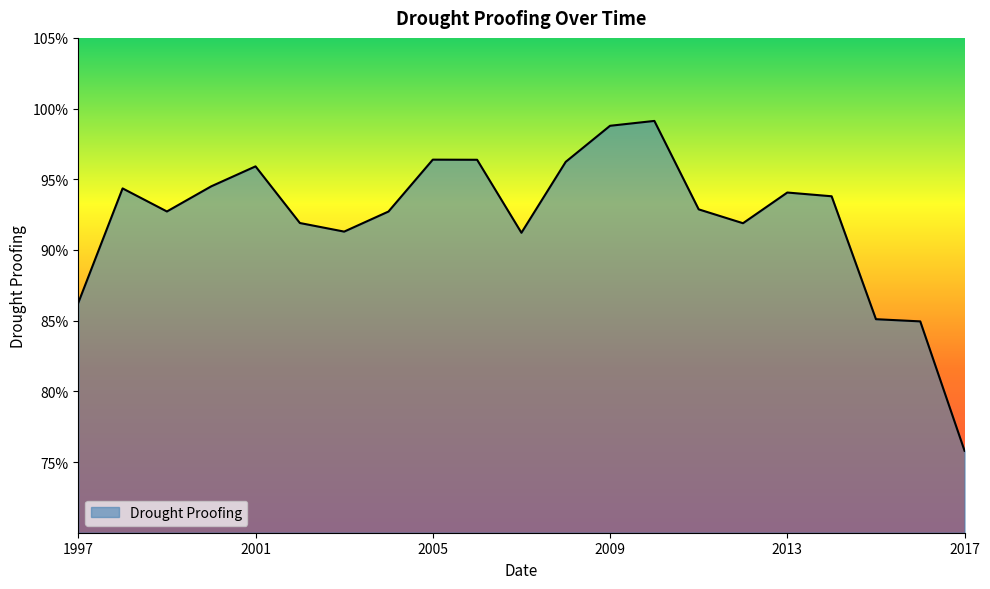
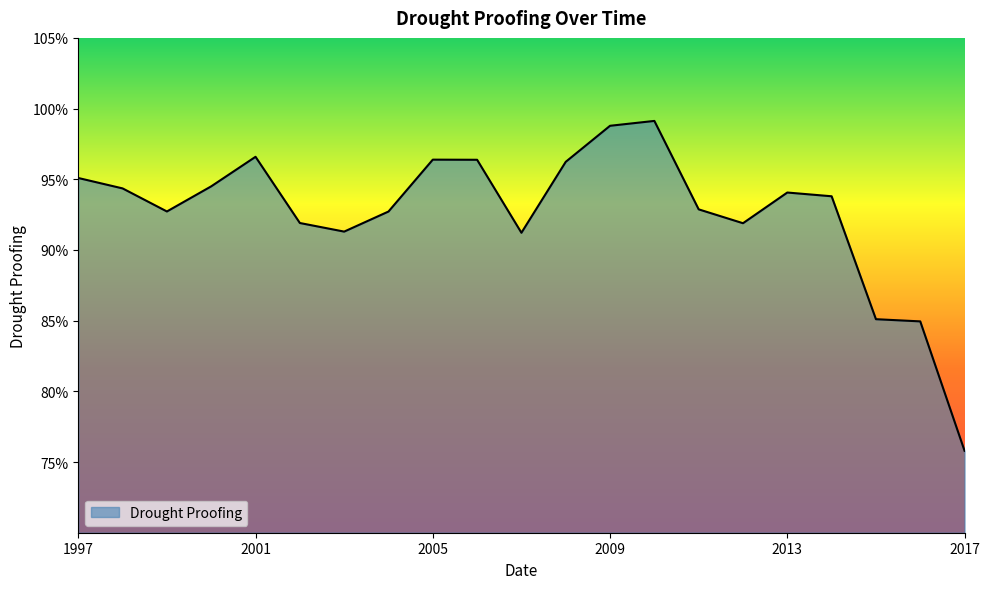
1997: 86.3% -> 95.1%
2001: 95.9% -> 96.6%
